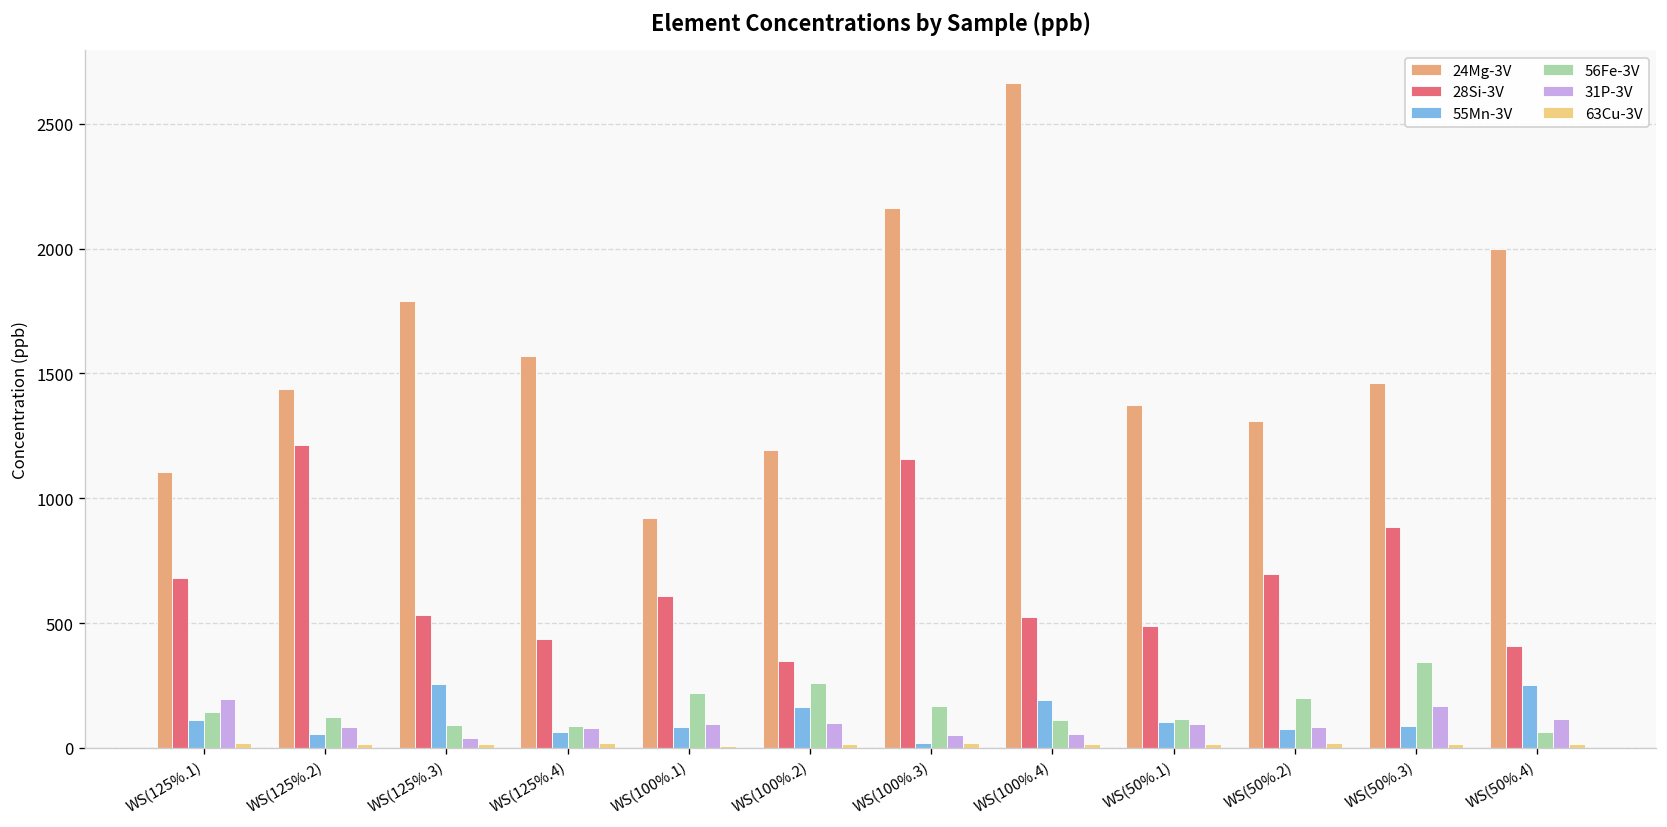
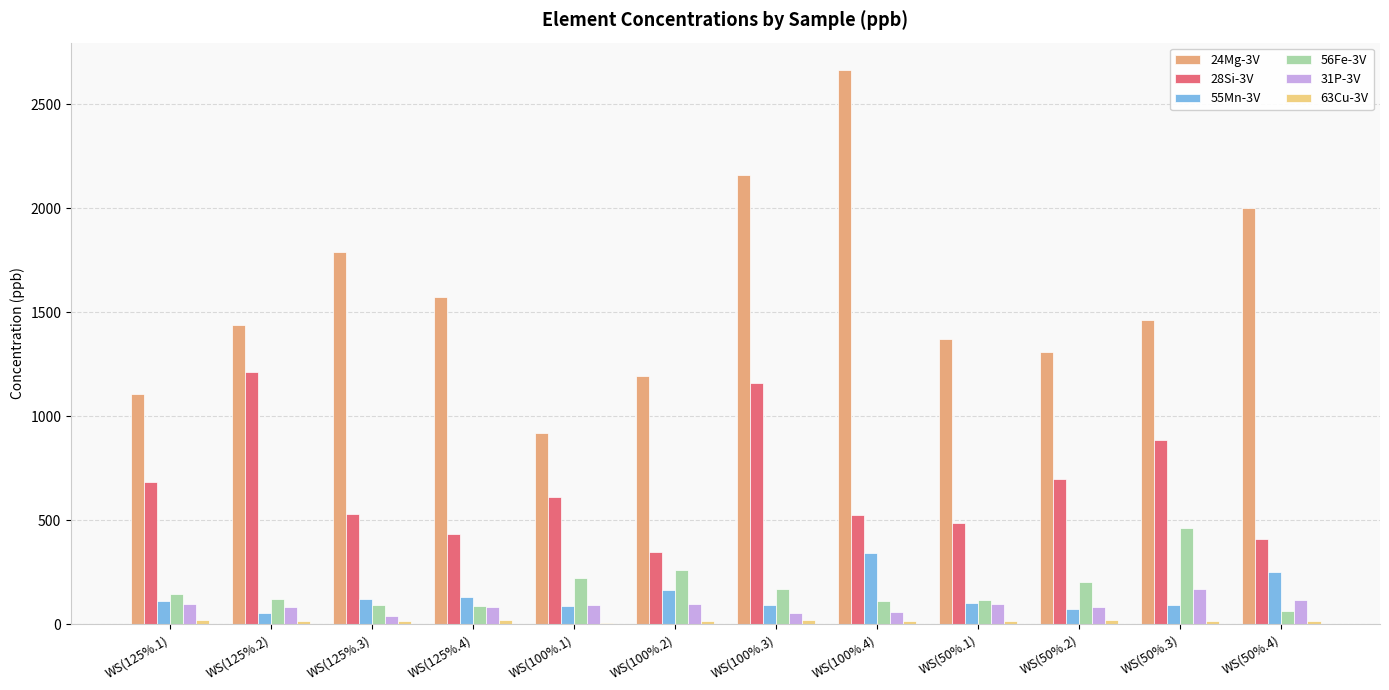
31P-3V, WS(125%.1): 200 -> 100
55Mn-3V, WS(125%.3): 260 -> 120
55Mn-3V, WS(125%.4): 60 -> 130
55Mn-3V, WS(100%.3): 20 -> 90
55Mn-3V, WS(100%.4): 190 -> 340
56Fe-3V, WS(50%.3): 340 -> 460
